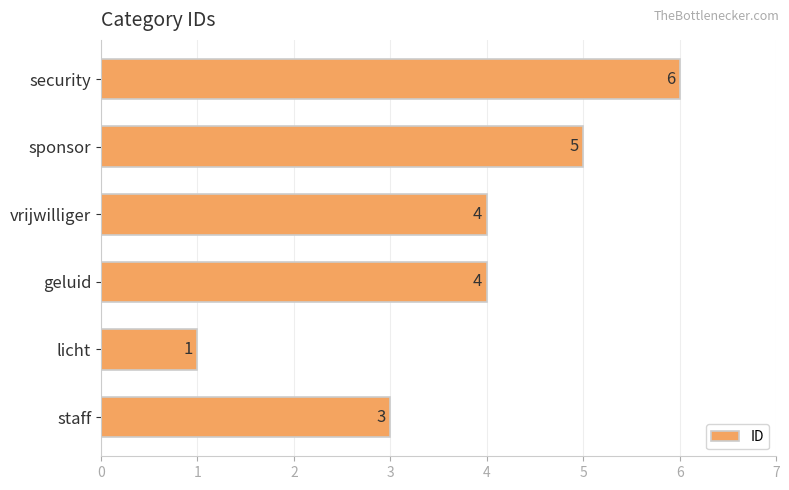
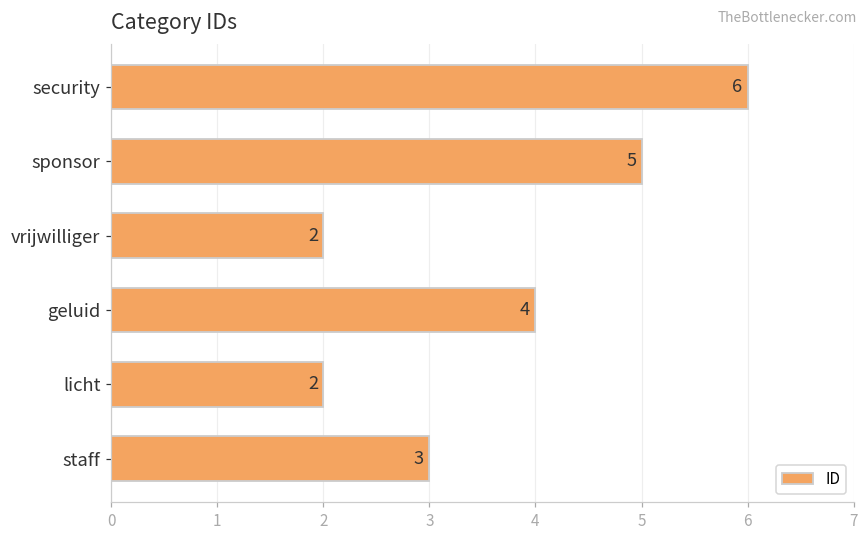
vrijwilliger: 4 -> 2
licht: 1 -> 2
